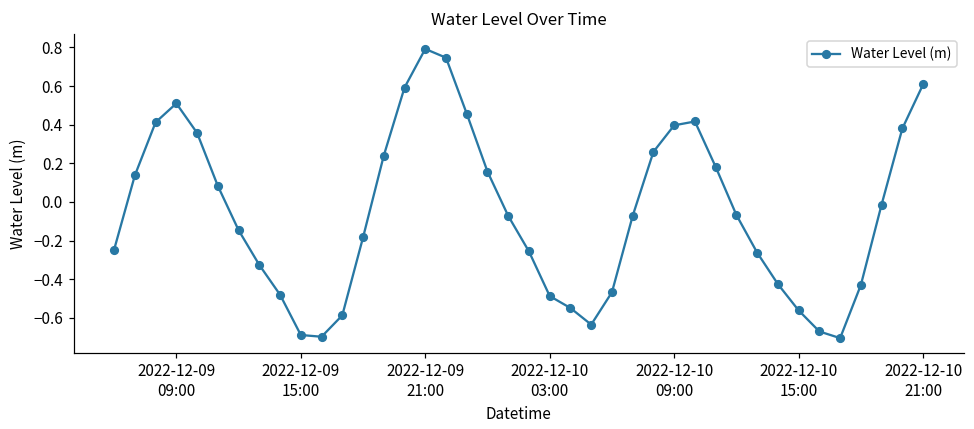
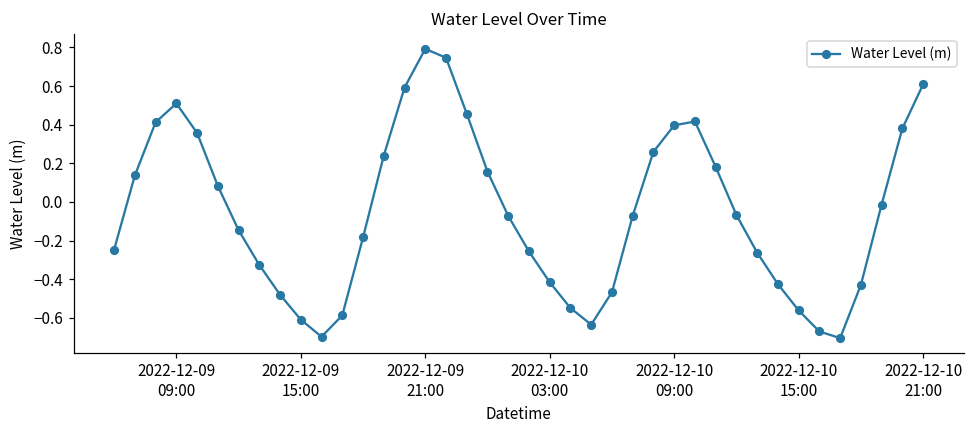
2022-12-09 15:00: -0.69 -> -0.61
2022-12-10 03:00: -0.49 -> -0.42
